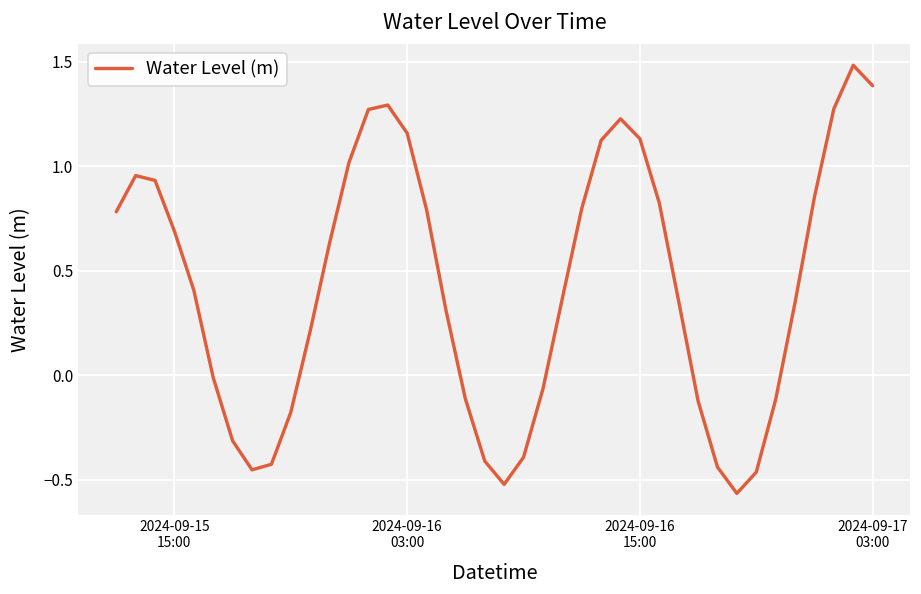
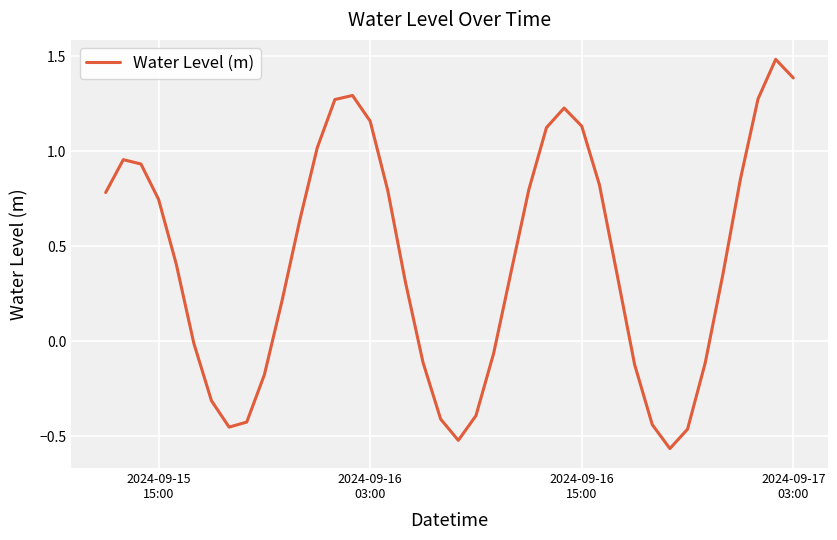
2024-09-15 15:00: 0.69 -> 0.75
